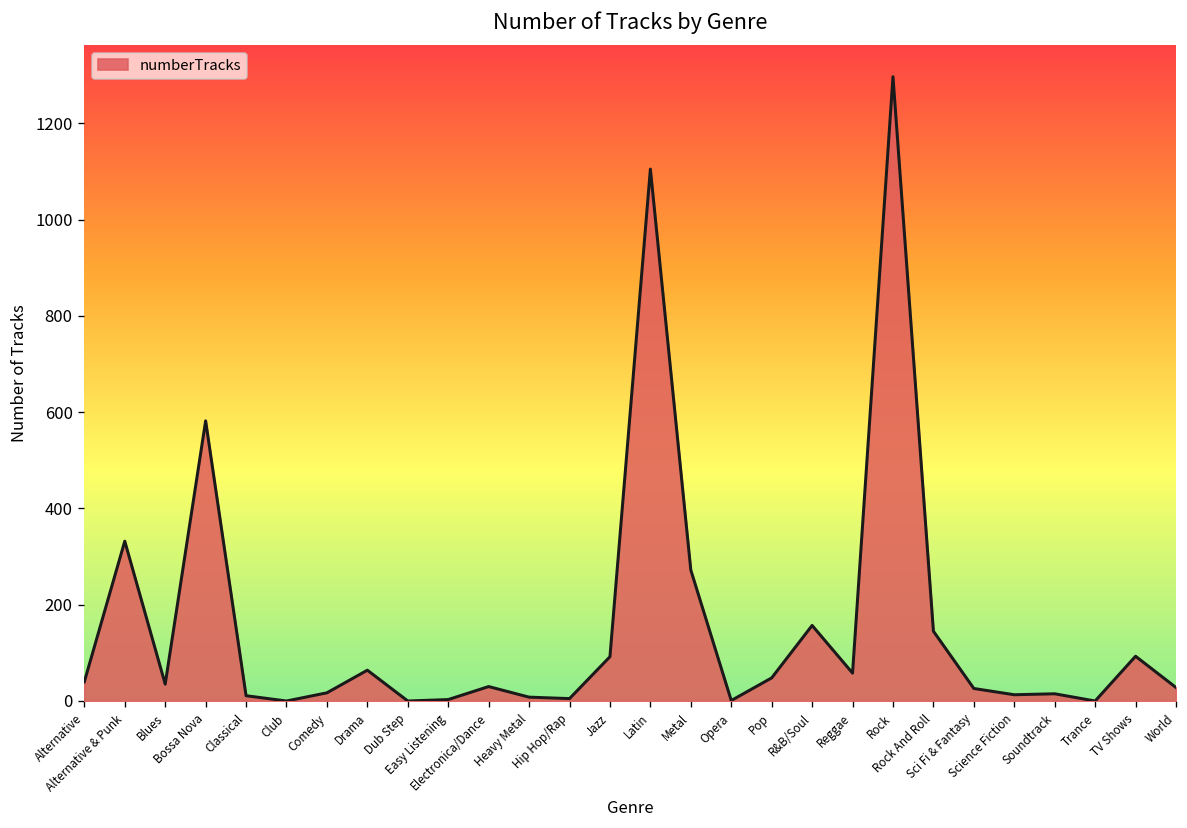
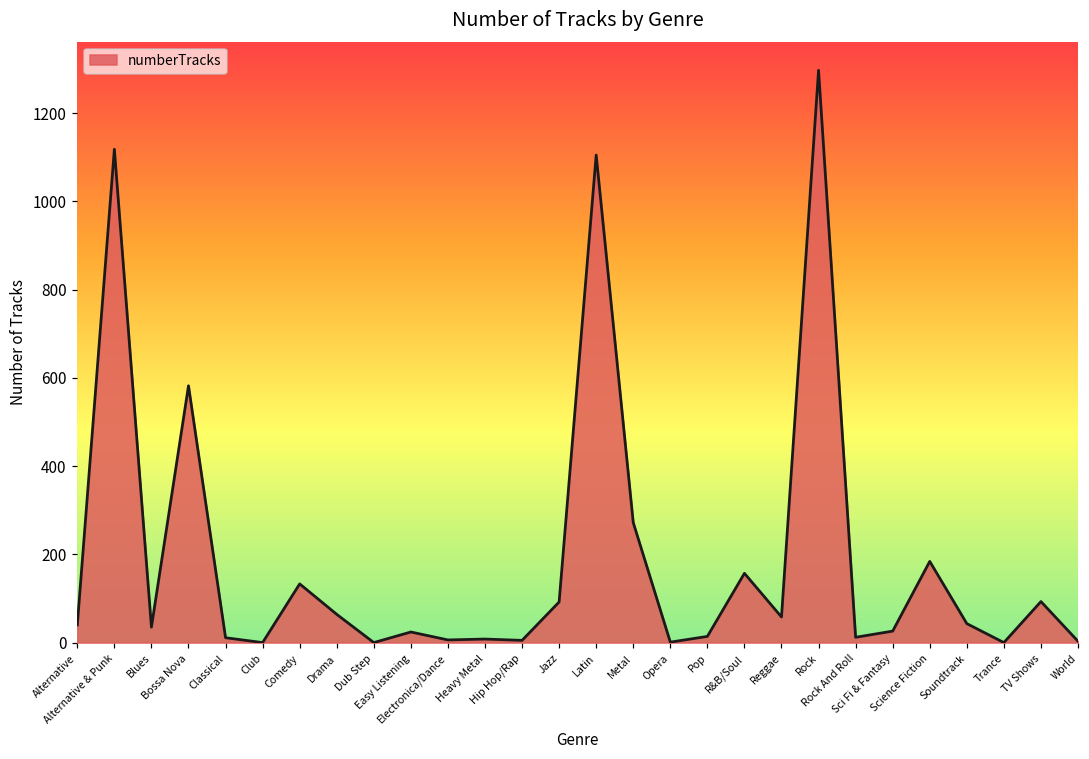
Alternative & Punk: 330 -> 1120
Comedy: 20 -> 130
Easy Listening: 0 -> 20
Electronica/Dance: 30 -> 10
Pop: 50 -> 10
Rock And Roll: 150 -> 10
Science Fiction: 10 -> 180
Soundtrack: 20 -> 40
World: 30 -> 0
